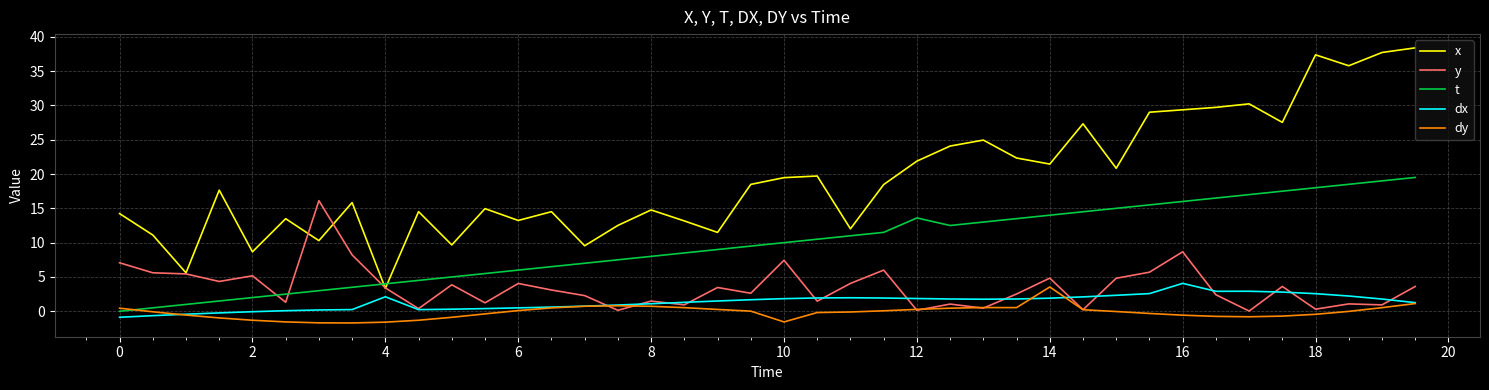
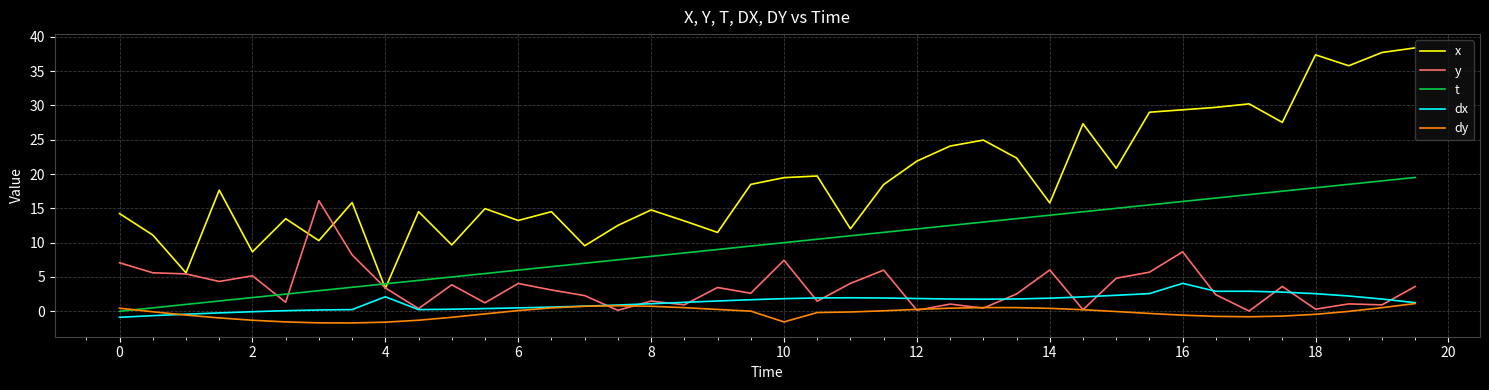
t, 12: 14 -> 12
x, 14: 21 -> 16
y, 14: 5 -> 6
dy, 14: 4 -> 0
